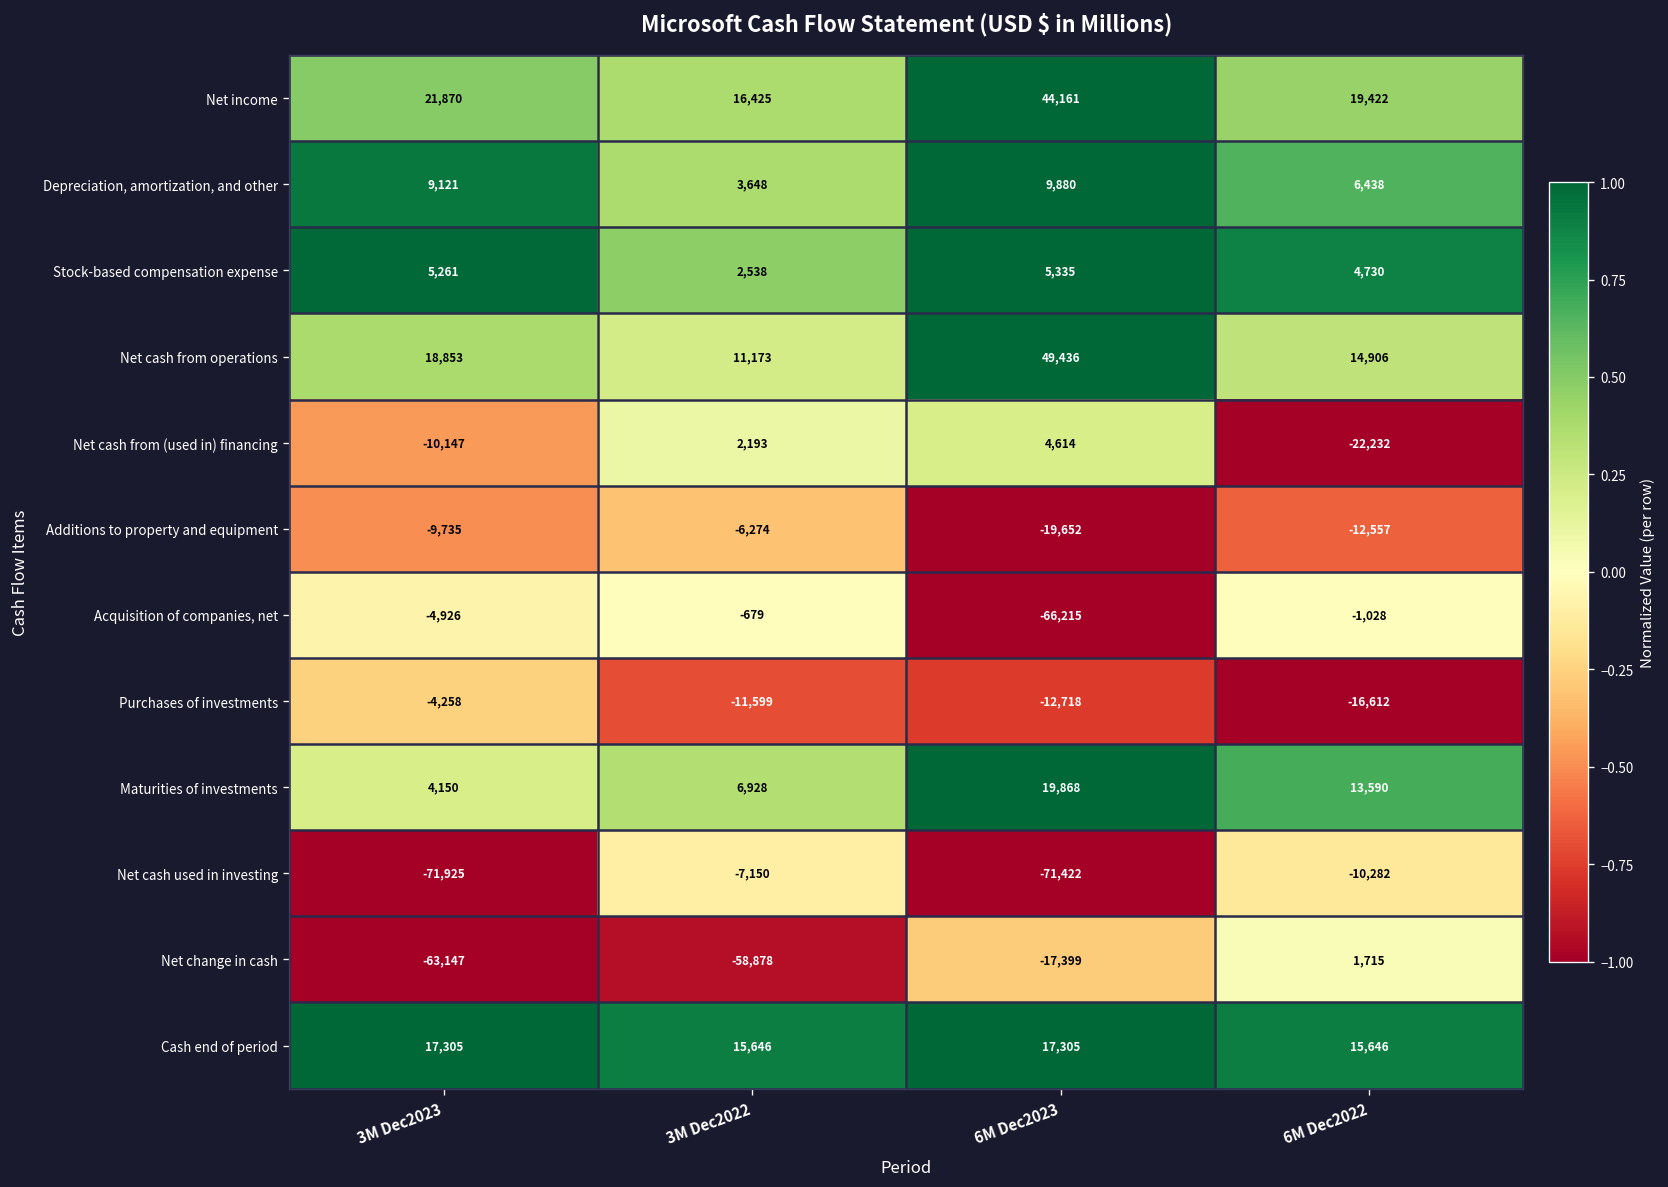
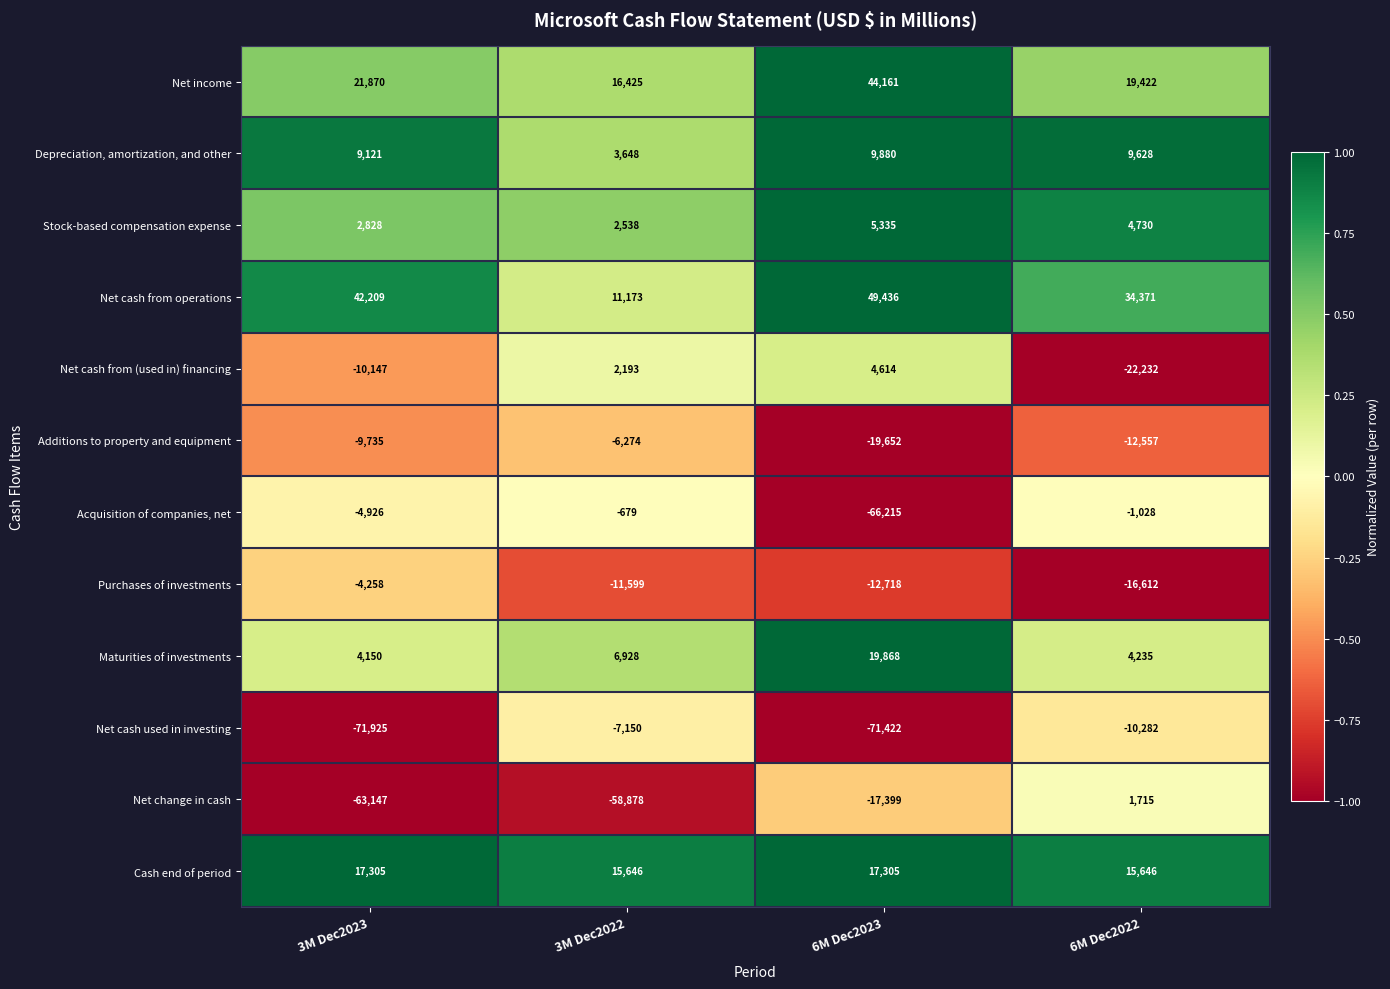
Depreciation, amortization, and other, 6M Dec2022: 6,438 -> 9,628
Stock-based compensation expense, 3M Dec2023: 5,261 -> 2,828
Net cash from operations, 3M Dec2023: 18,853 -> 42,209
Net cash from operations, 6M Dec2022: 14,906 -> 34,371
Maturities of investments, 6M Dec2022: 13,590 -> 4,235
